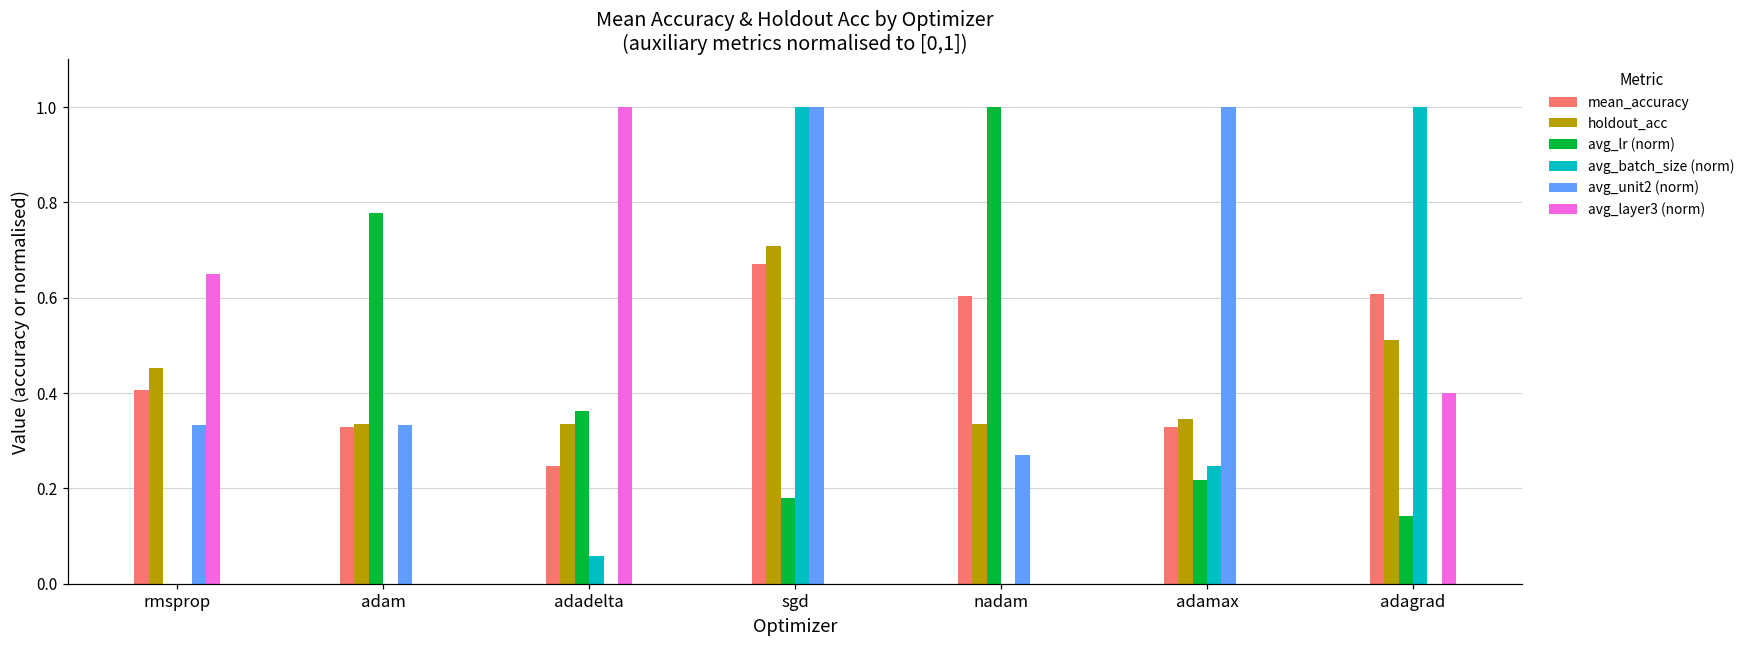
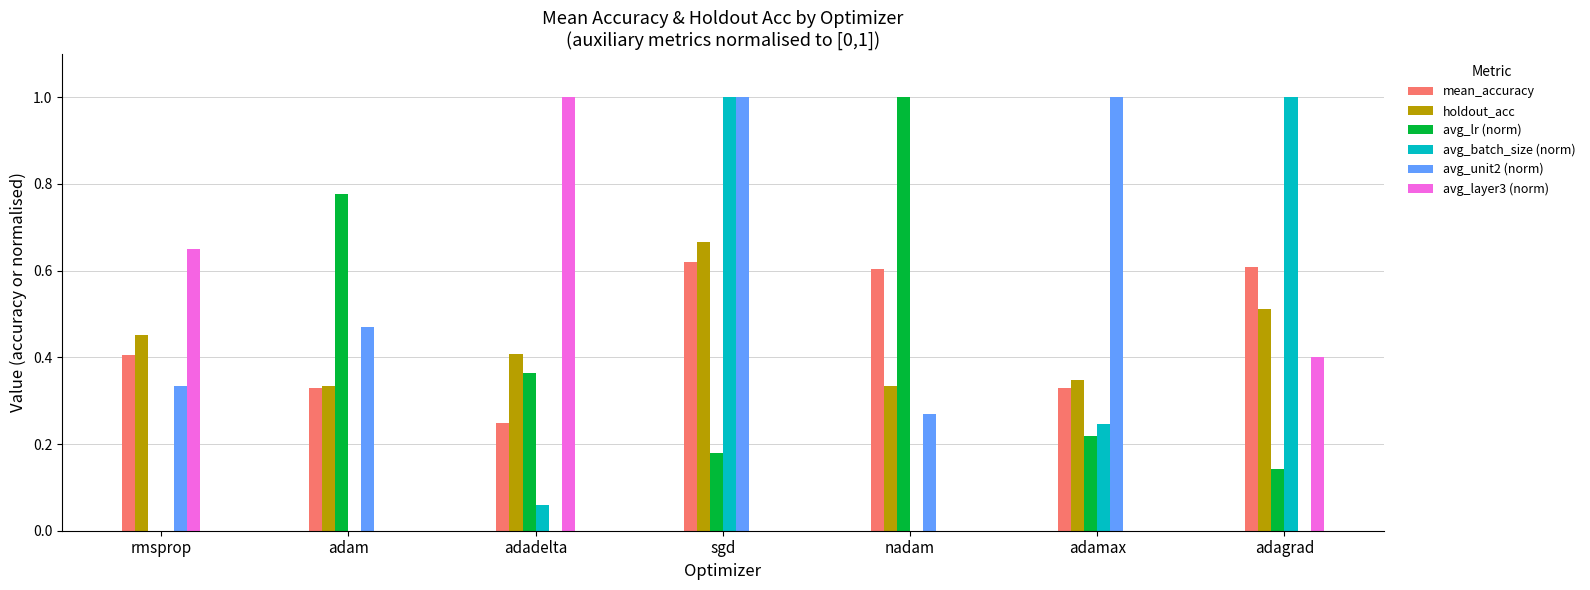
avg_unit2 (norm), adam: 0.33 -> 0.47
holdout_acc, adadelta: 0.34 -> 0.41
mean_accuracy, sgd: 0.67 -> 0.62
holdout_acc, sgd: 0.71 -> 0.67
